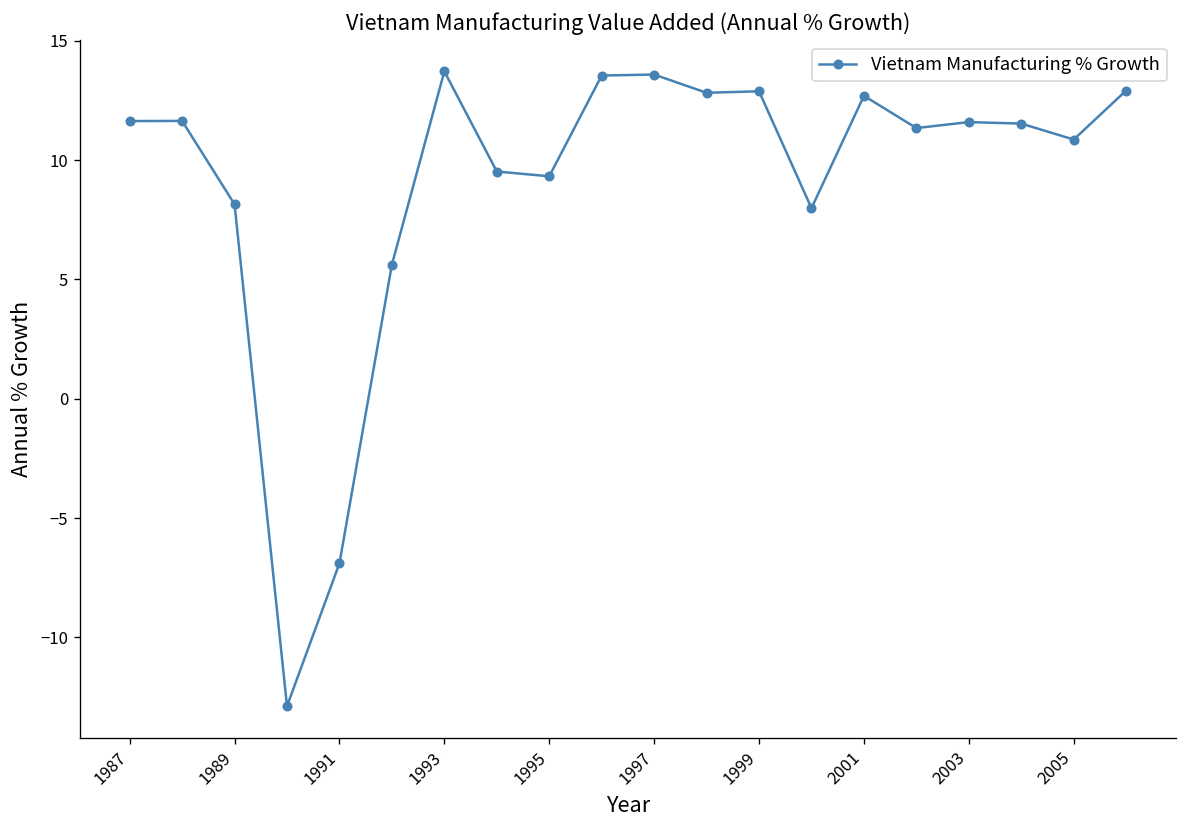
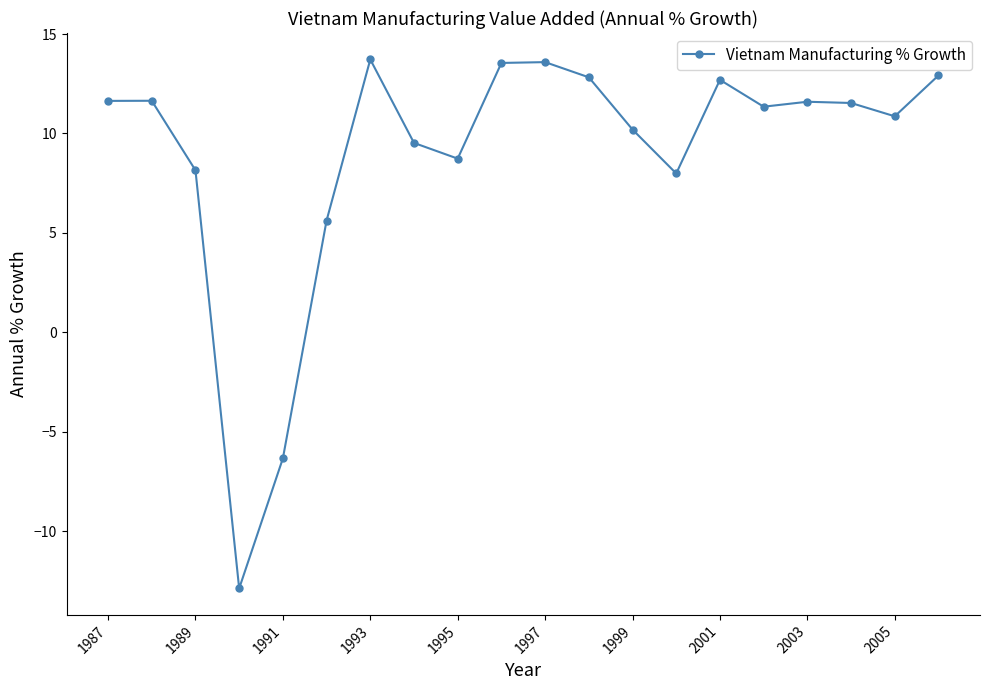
1991: -6.9 -> -6.3
1995: 9.3 -> 8.7
1999: 12.9 -> 10.2
